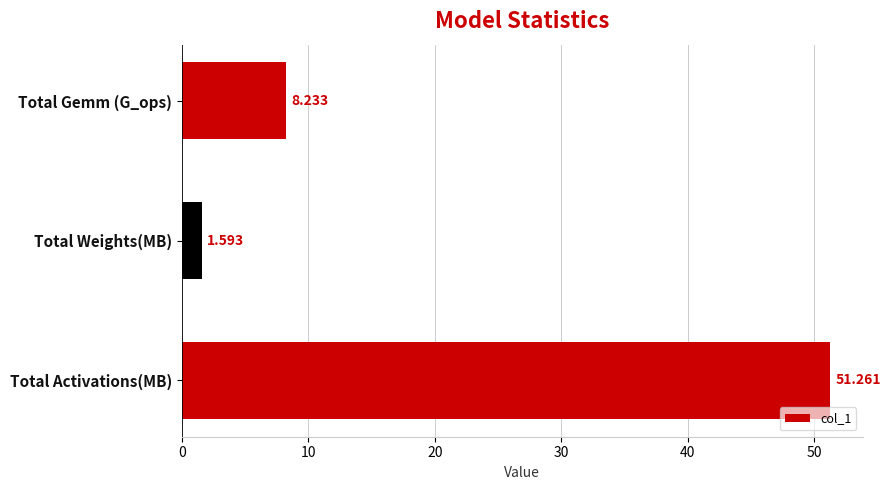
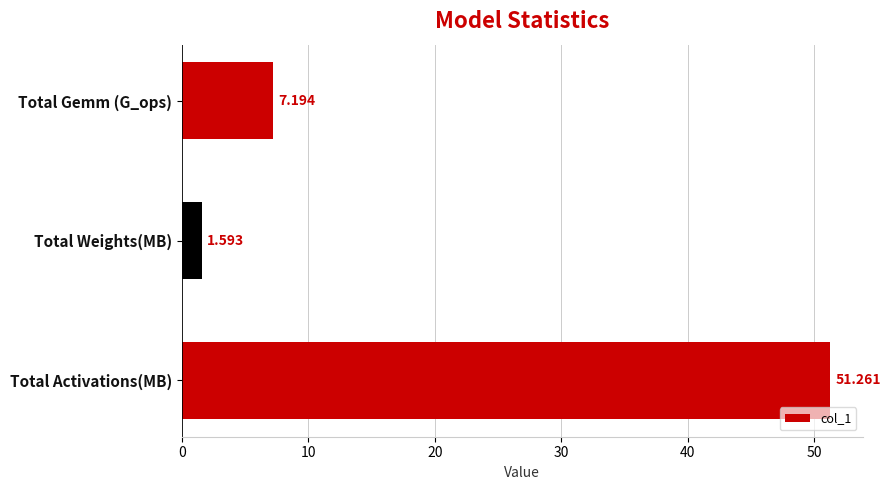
Total Gemm (G_ops): 8.233 -> 7.194
